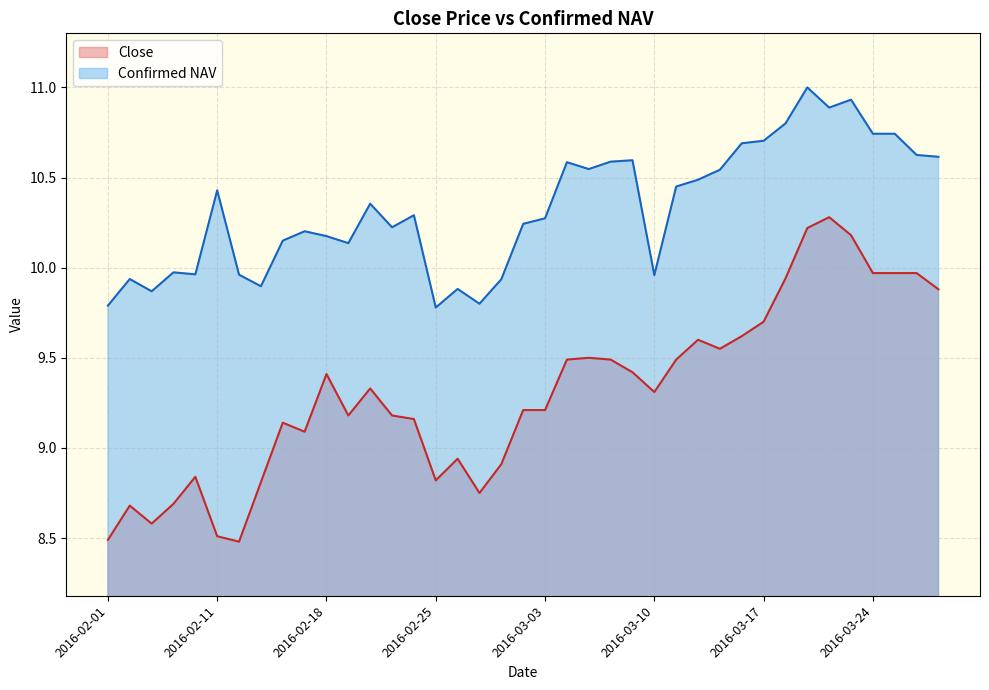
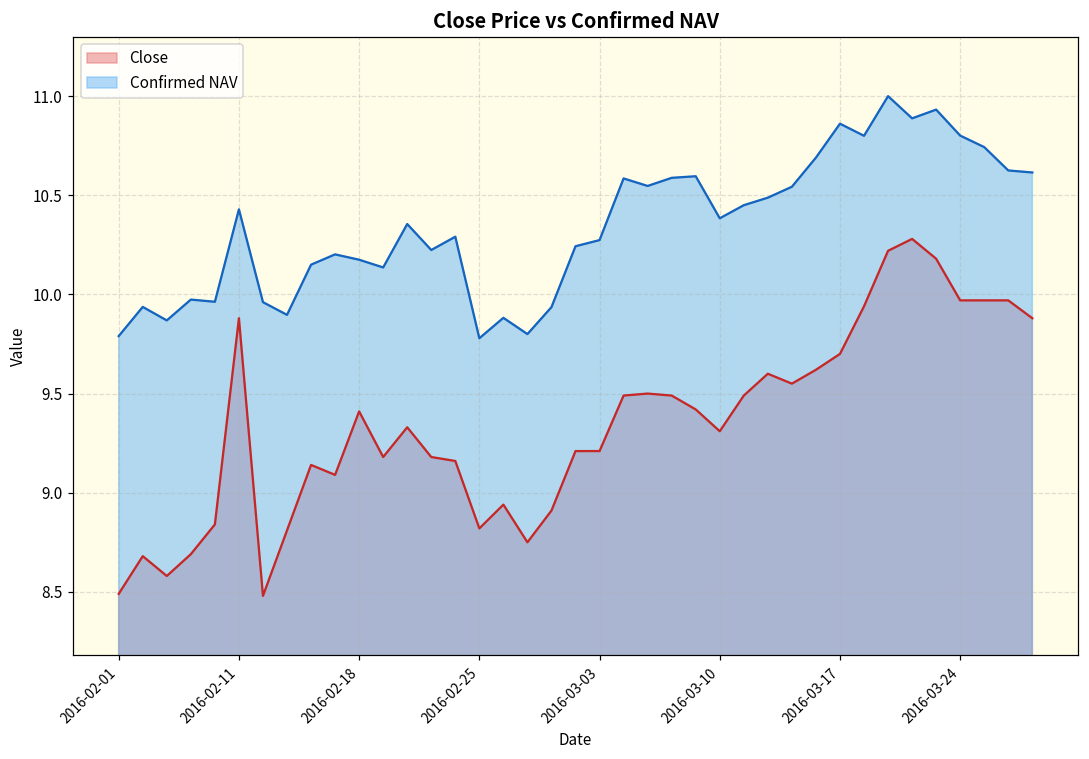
Close, 2016-02-11: 8.51 -> 9.88
Confirmed NAV, 2016-03-10: 9.96 -> 10.38
Confirmed NAV, 2016-03-17: 10.70 -> 10.86
Confirmed NAV, 2016-03-24: 10.74 -> 10.80
